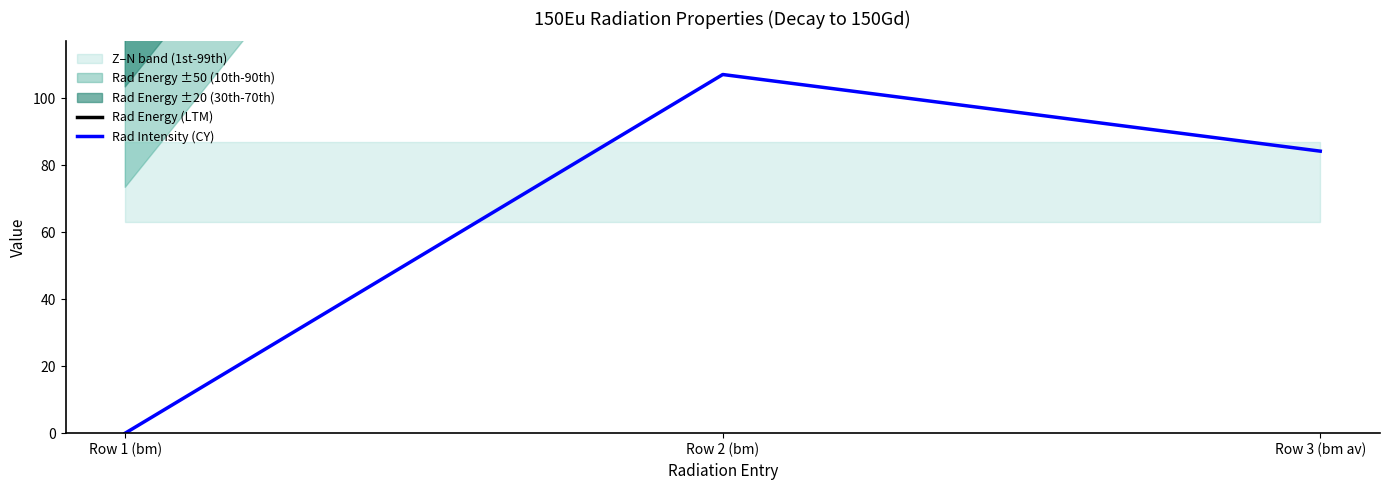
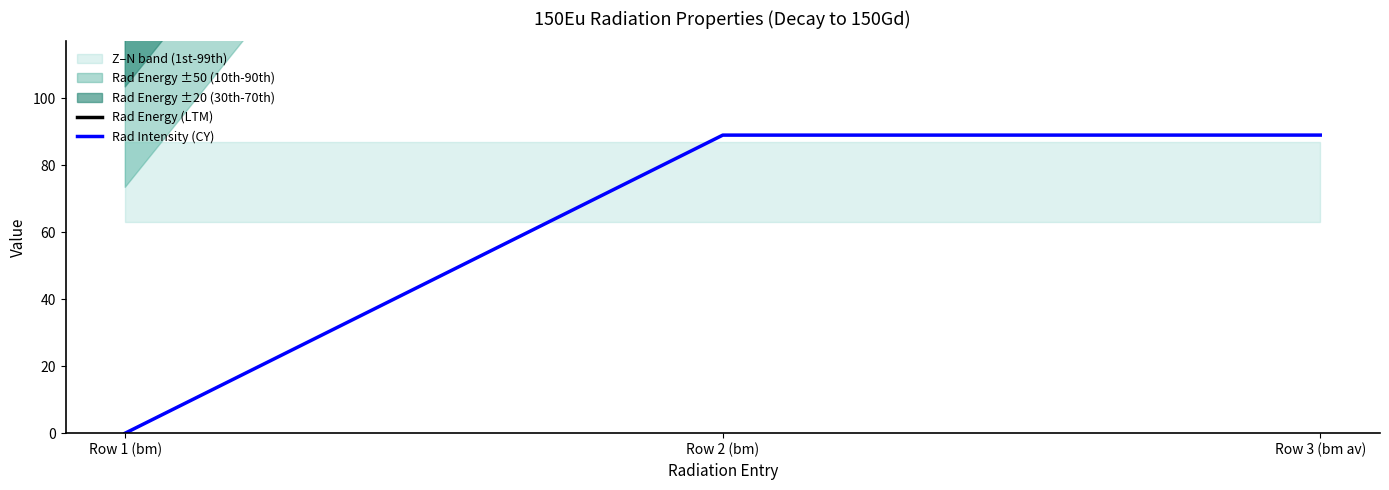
Rad Intensity (CY), Row 2 (bm): 107 -> 89
Rad Intensity (CY), Row 3 (bm av): 84 -> 89
